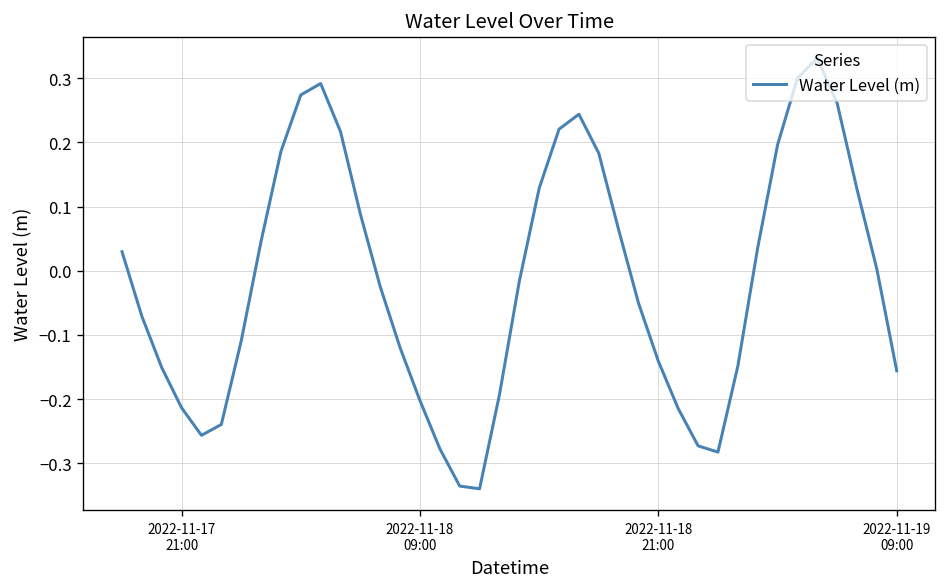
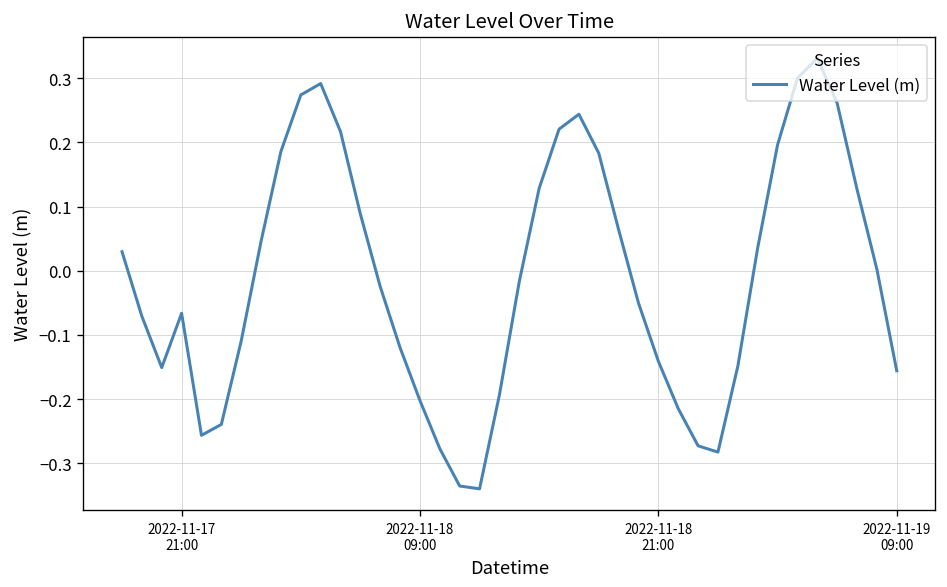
2022-11-17 21:00: -0.21 -> -0.07
